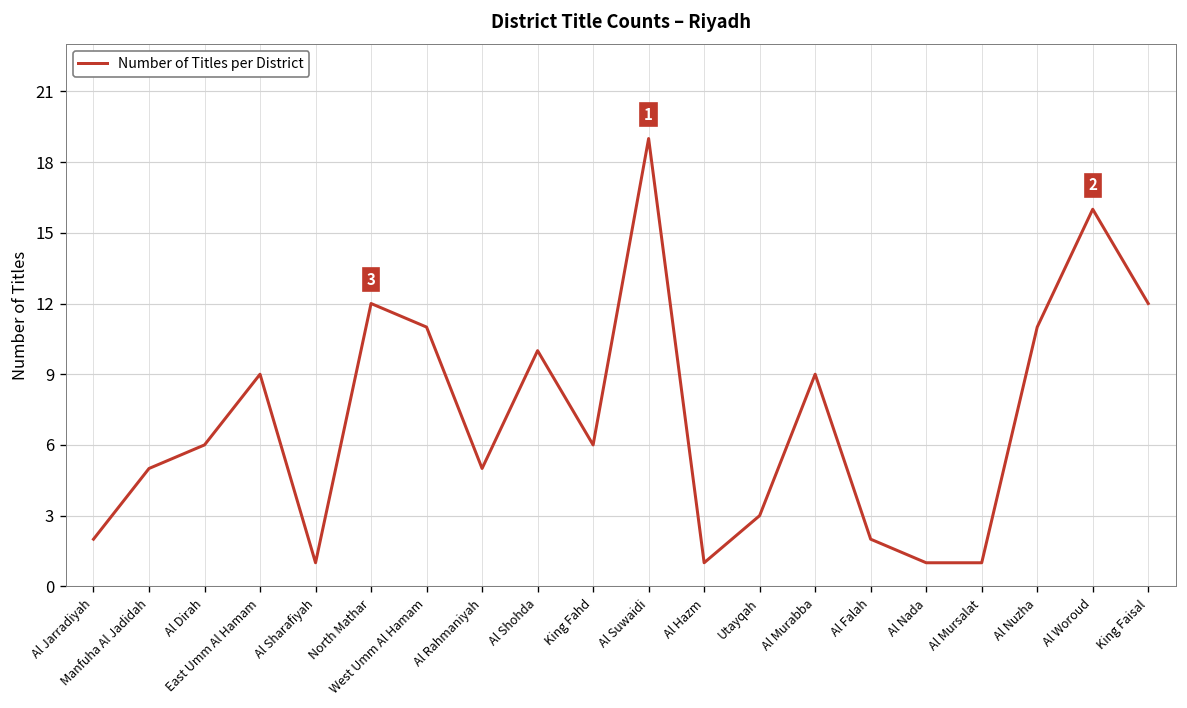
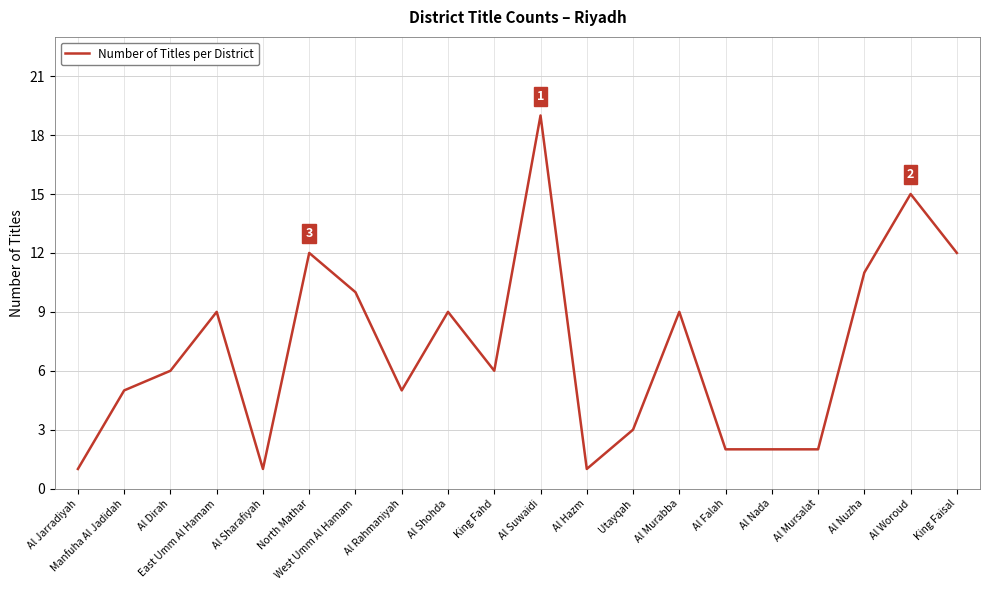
Al Jarradiyah: 2 -> 1
West Umm Al Hamam: 11 -> 10
Al Shohda: 10 -> 9
Al Nada: 1 -> 2
Al Mursalat: 1 -> 2
Al Woroud: 16 -> 15
